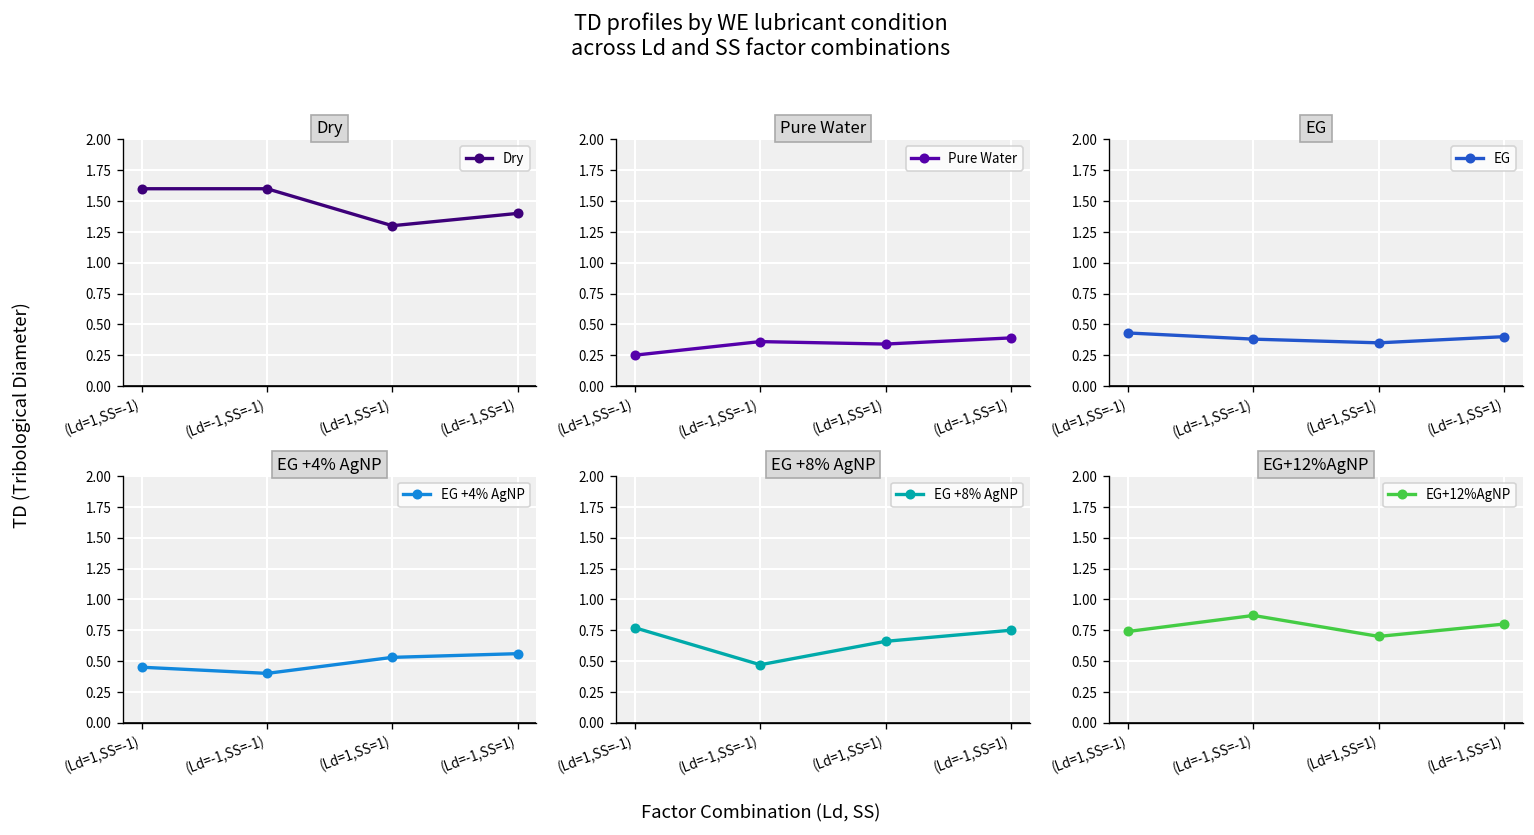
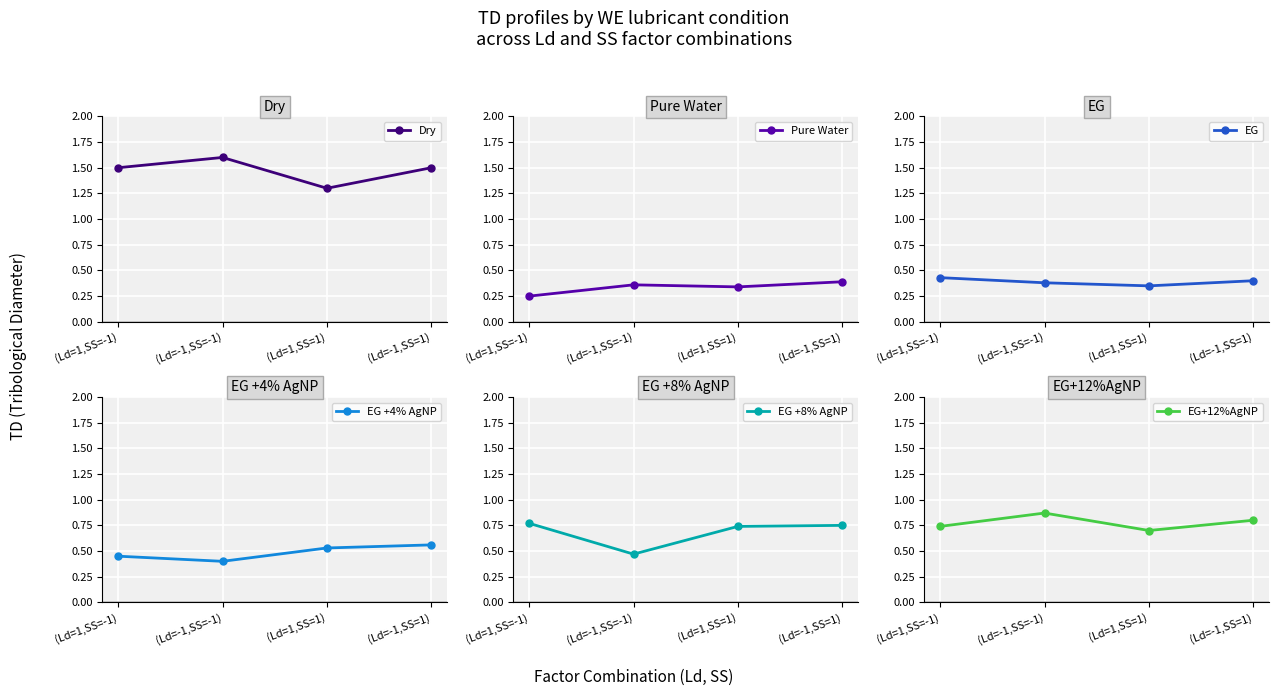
Dry, (Ld=1,SS=-1): 1.6 -> 1.5
Dry, (Ld=-1,SS=1): 1.4 -> 1.5
EG +8% AgNP, (Ld=1,SS=1): 0.66 -> 0.74
